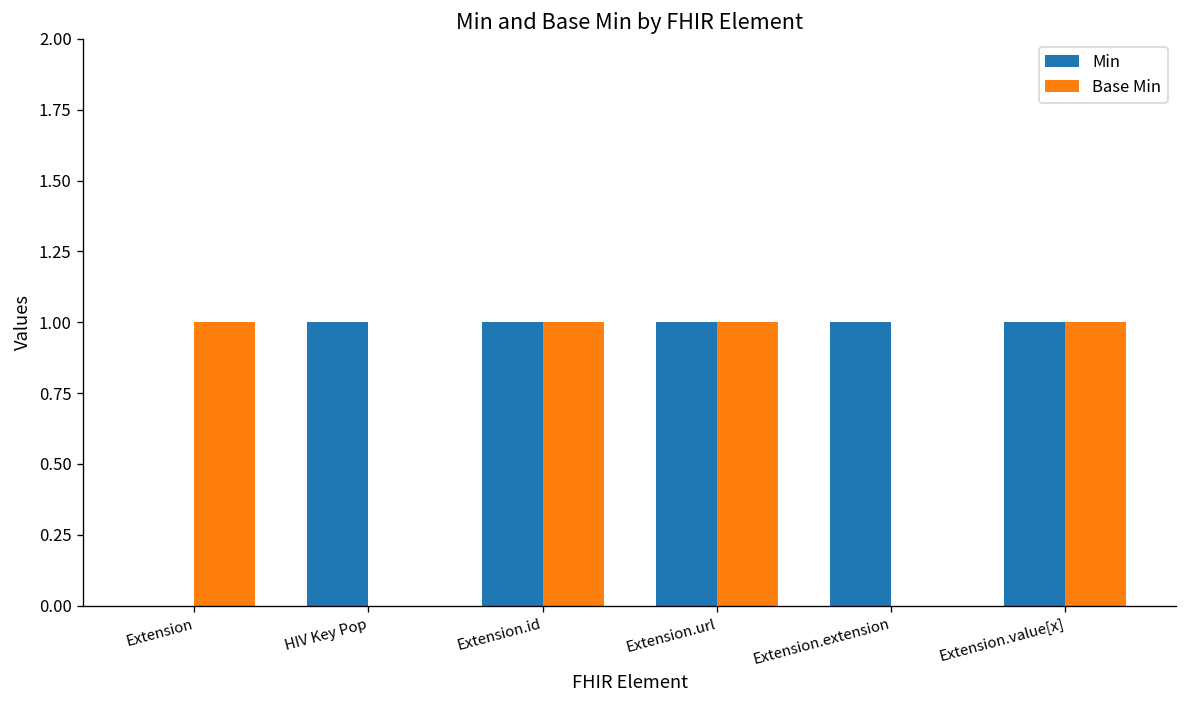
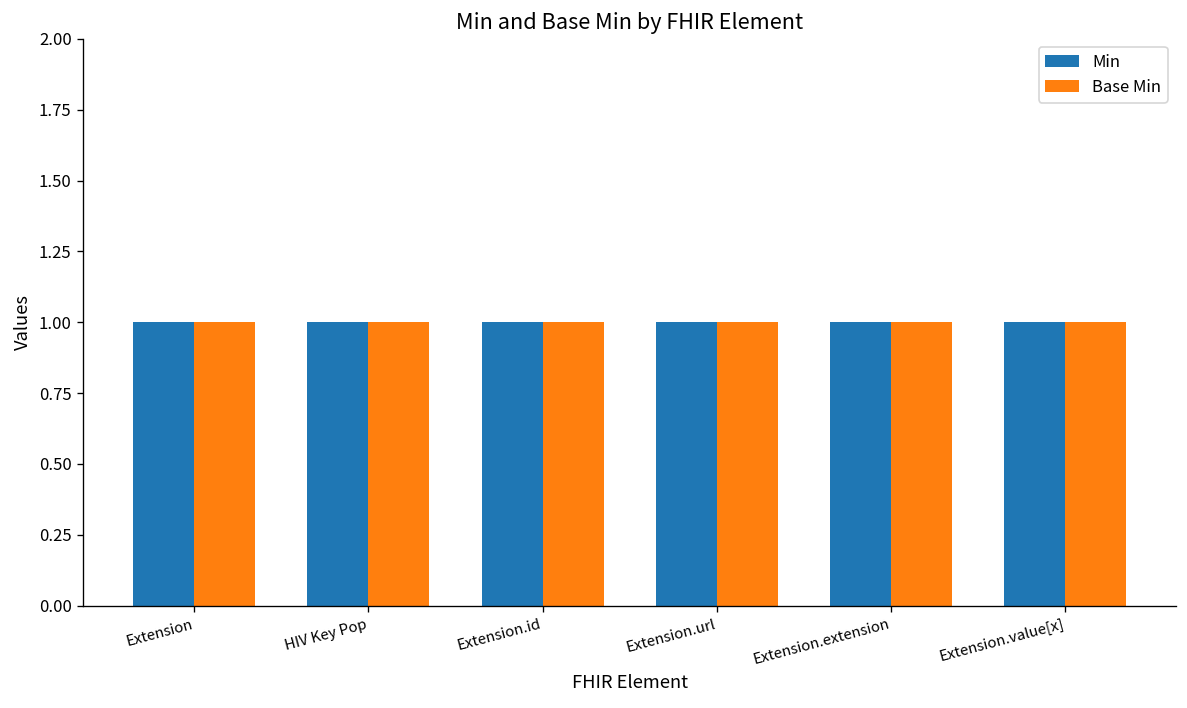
Min, Extension: 0 -> 1
Base Min, HIV Key Pop: 0 -> 1
Base Min, Extension.extension: 0 -> 1
